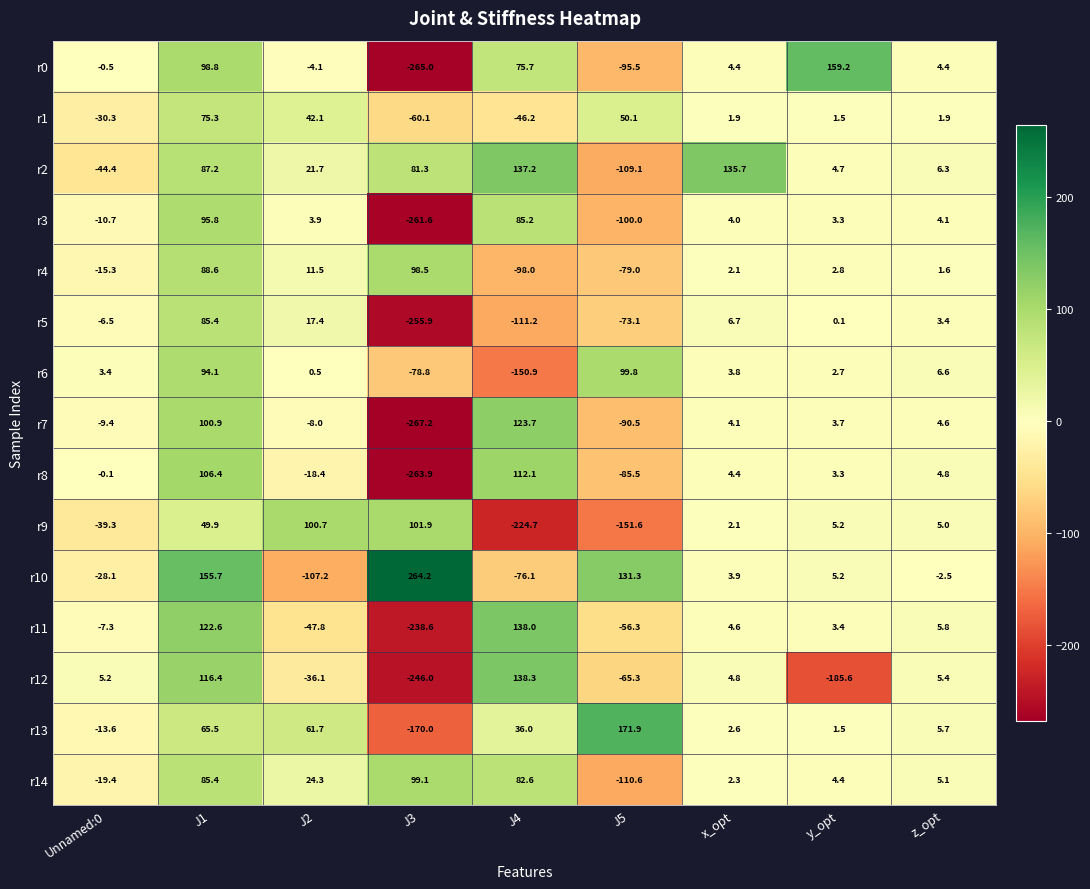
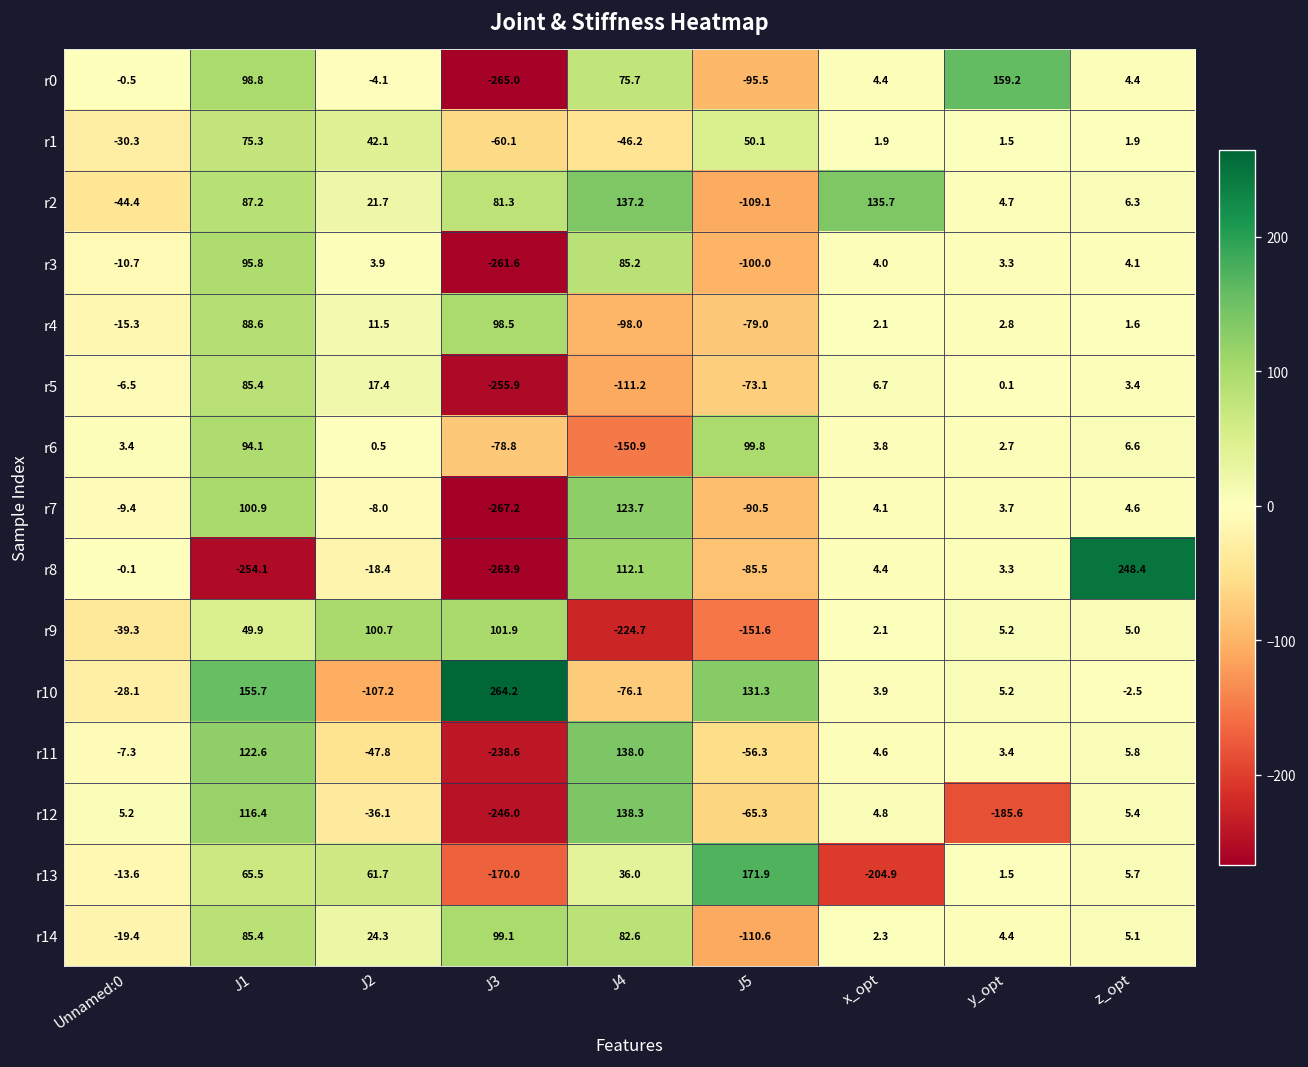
r8, J1: 106.4 -> -254.1
r8, z_opt: 4.8 -> 248.4
r13, x_opt: 2.6 -> -204.9
